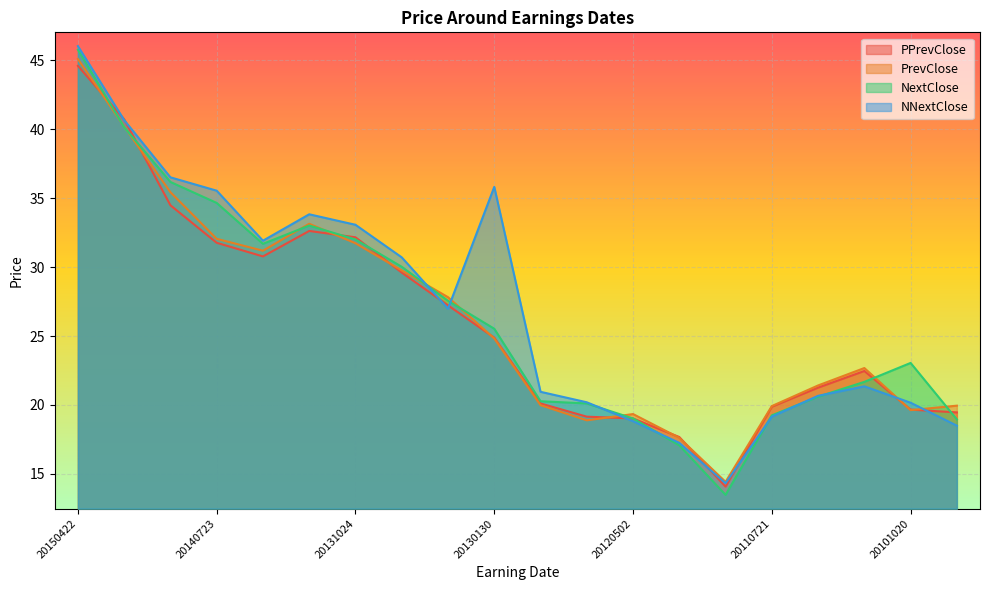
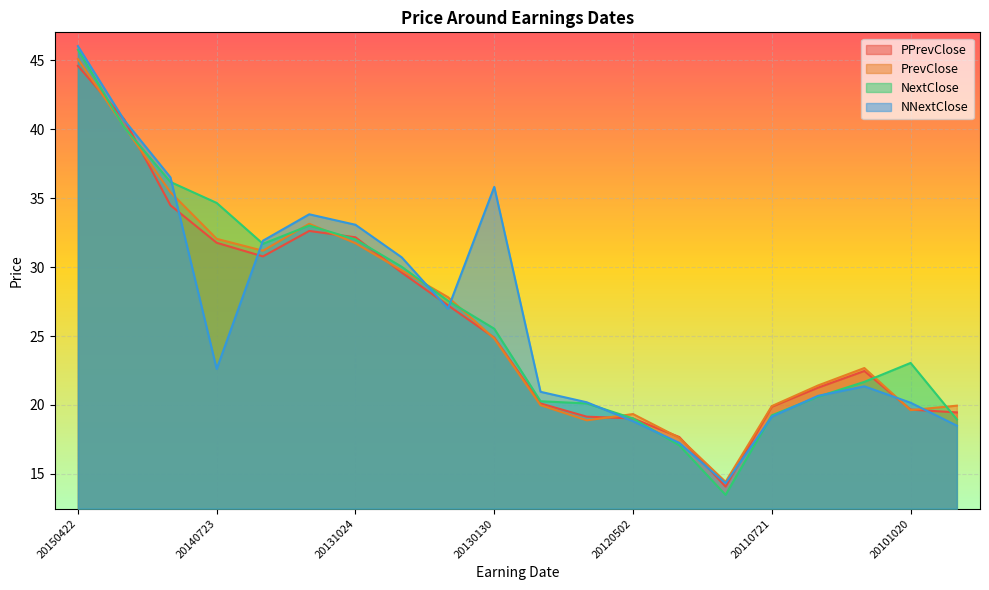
NNextClose, 20140723: 35.5 -> 22.6
